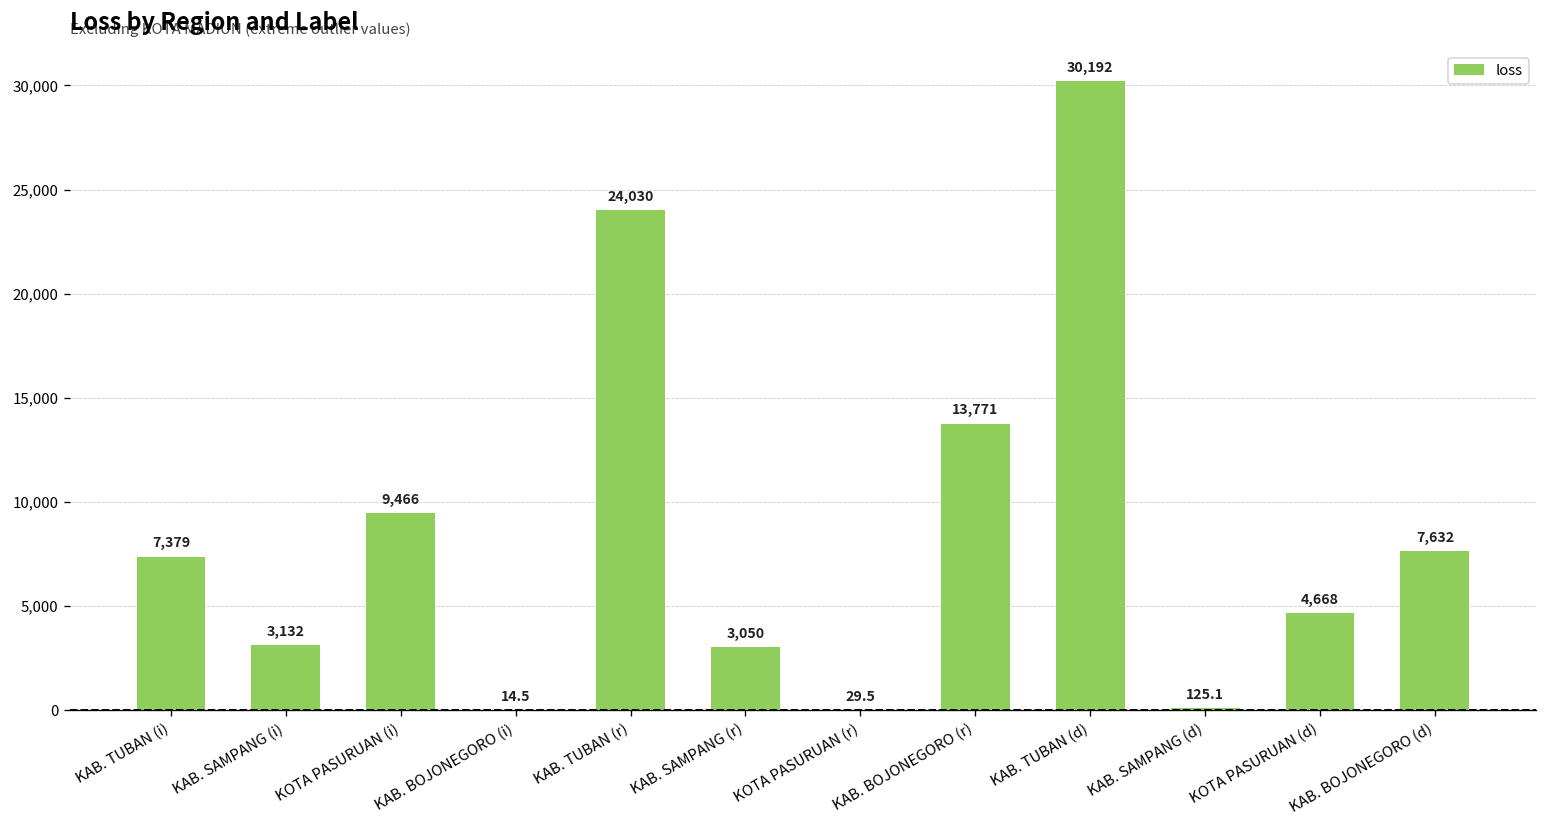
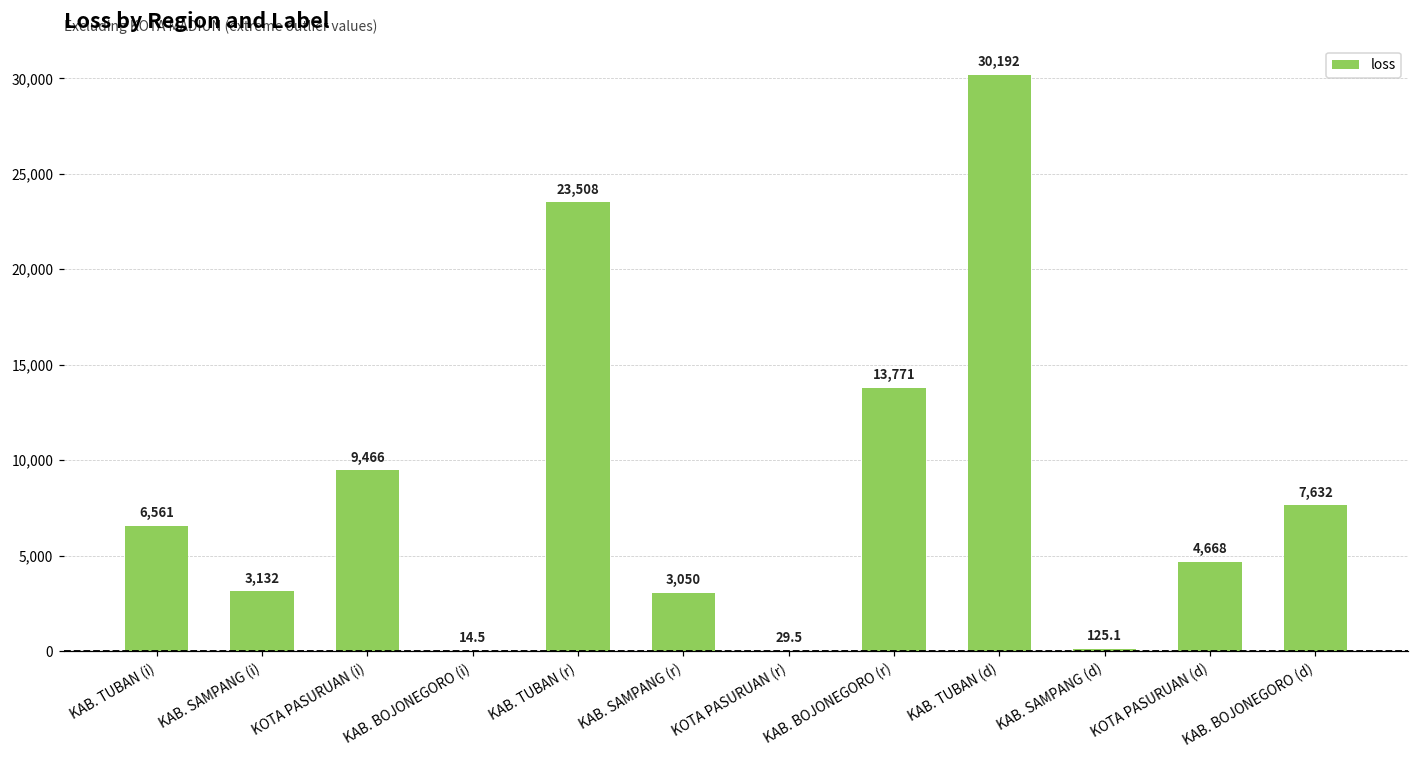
KAB. TUBAN (i): 7,379 -> 6,561
KAB. TUBAN (r): 24,030 -> 23,508
